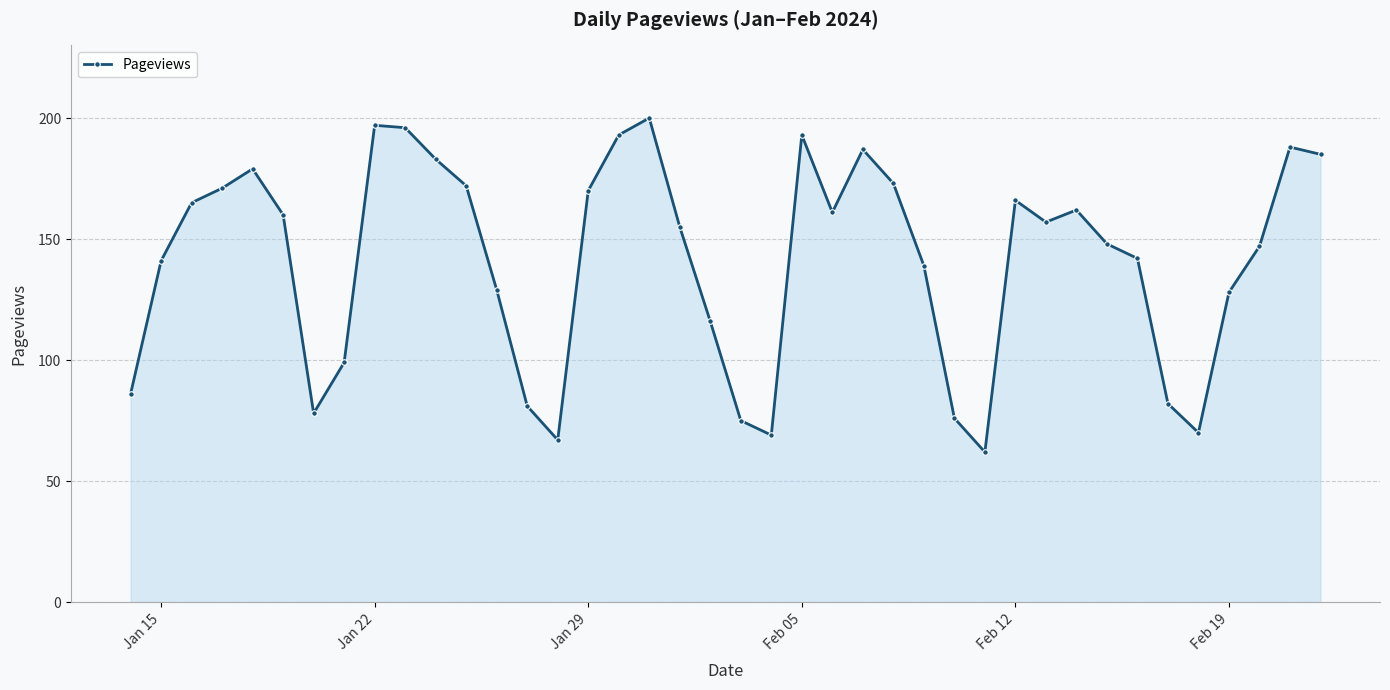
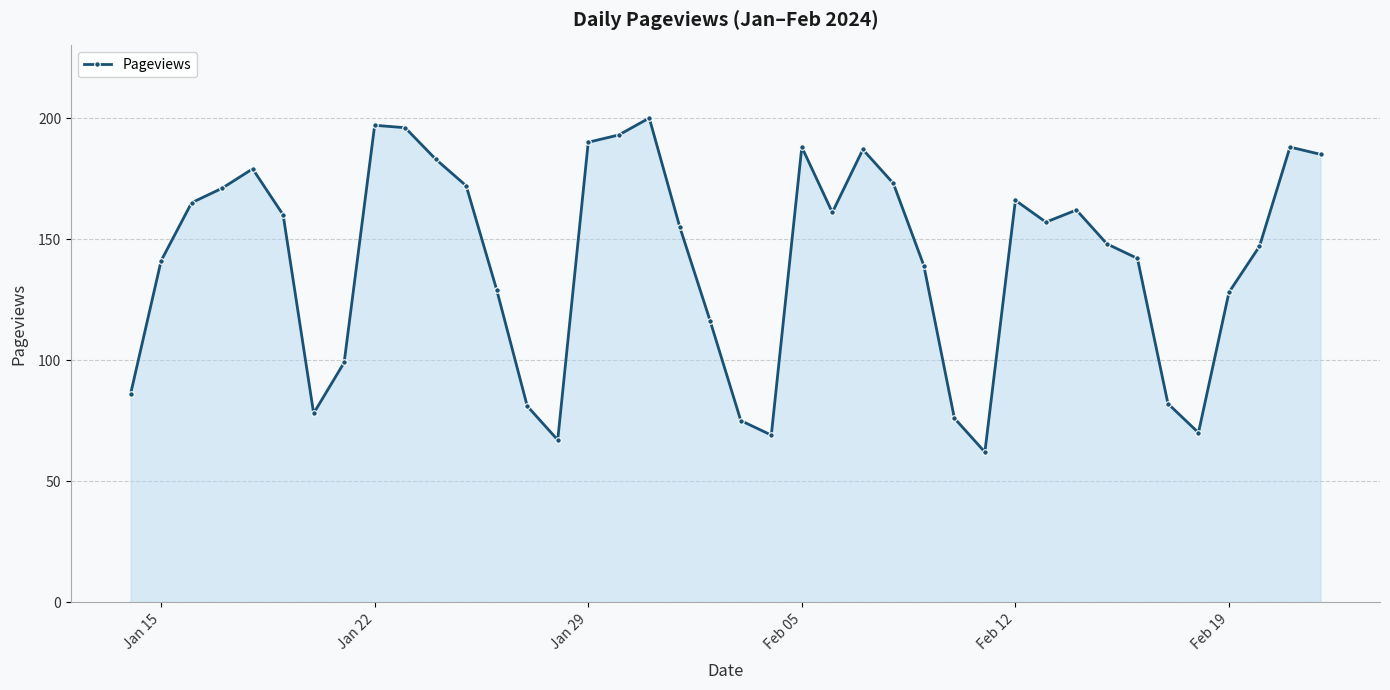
Jan 29: 170 -> 190
Feb 05: 193 -> 188
